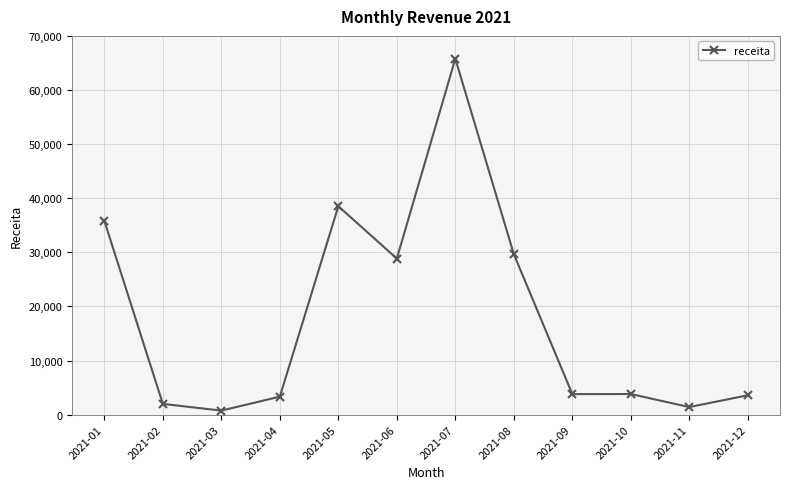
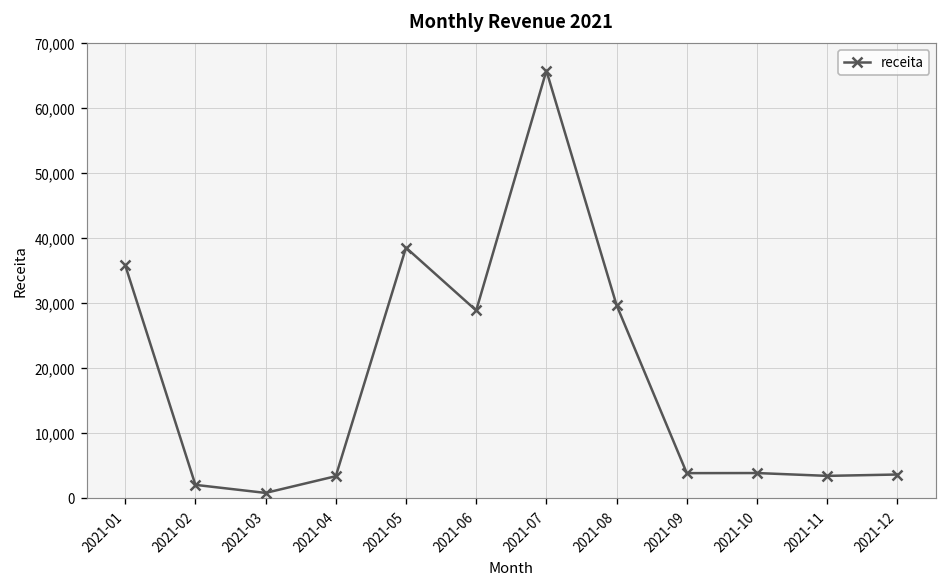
2021-11: 1,000 -> 3,000
